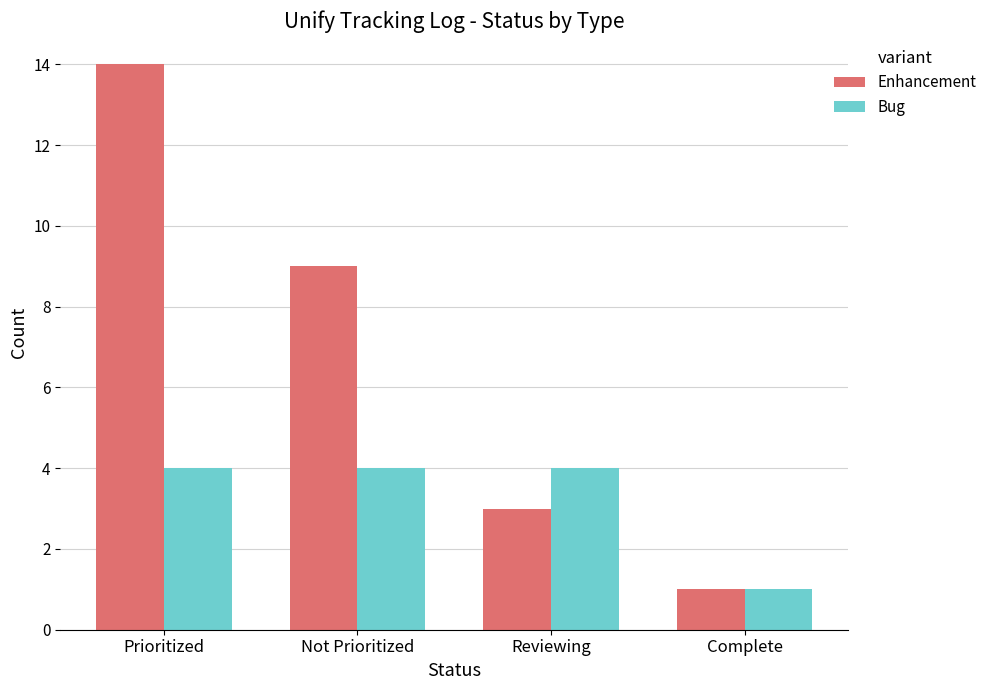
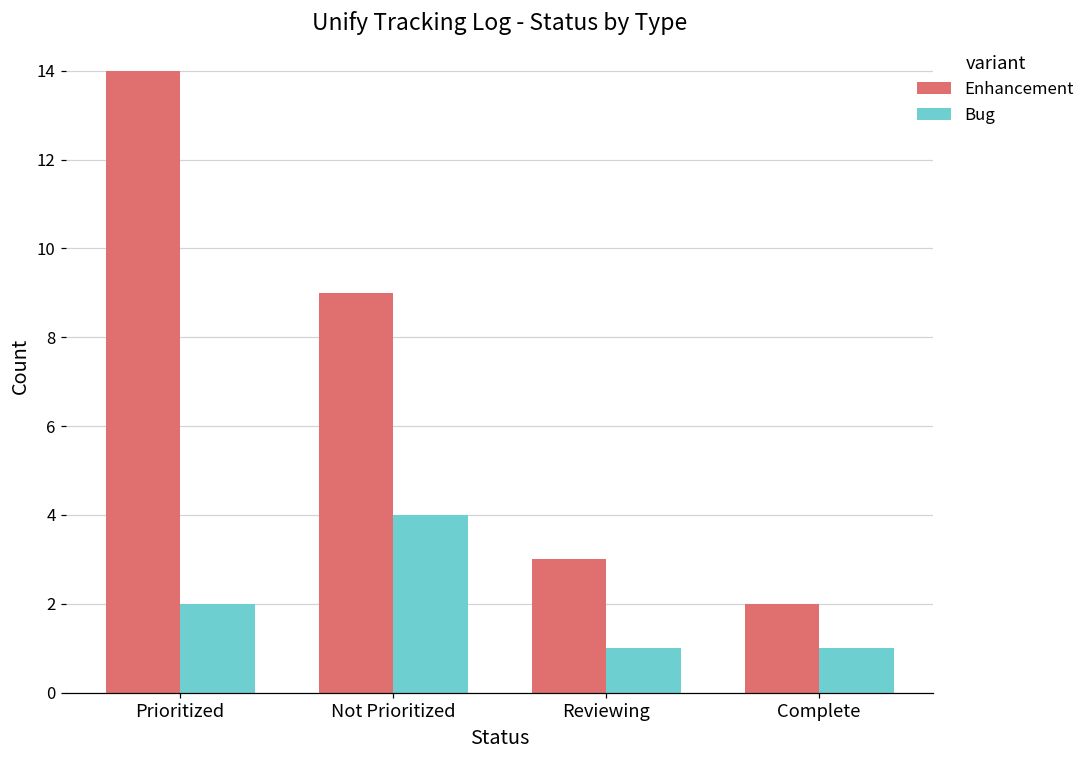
Bug, Prioritized: 4 -> 2
Bug, Reviewing: 4 -> 1
Enhancement, Complete: 1 -> 2
